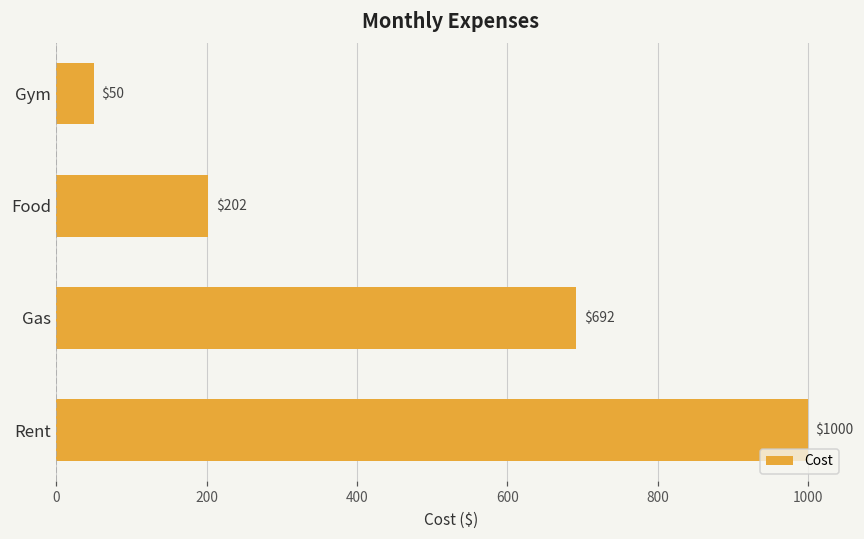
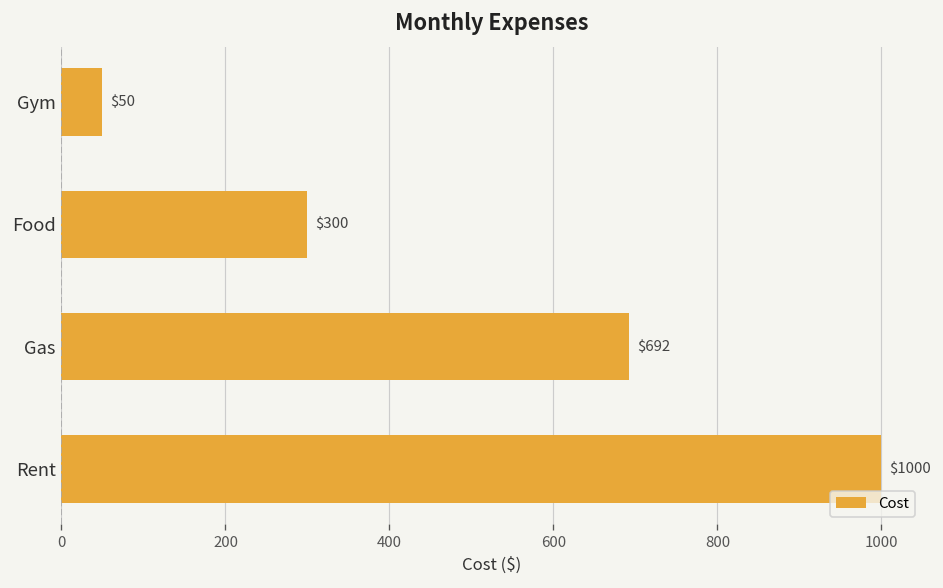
Food: $202 -> $300
